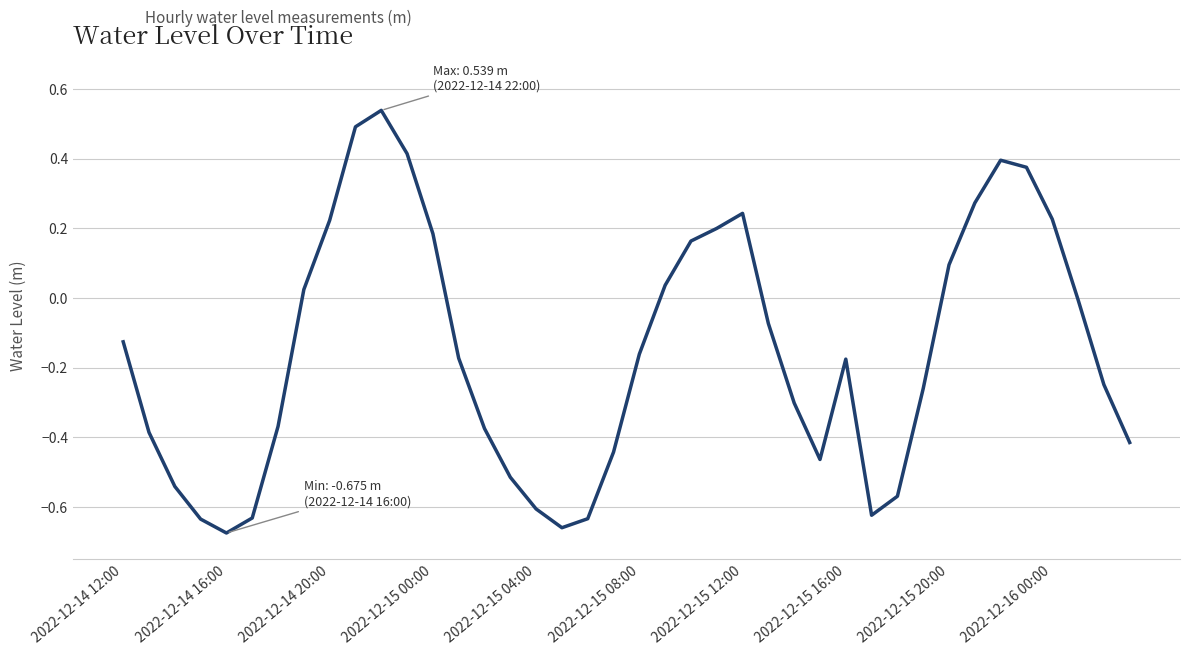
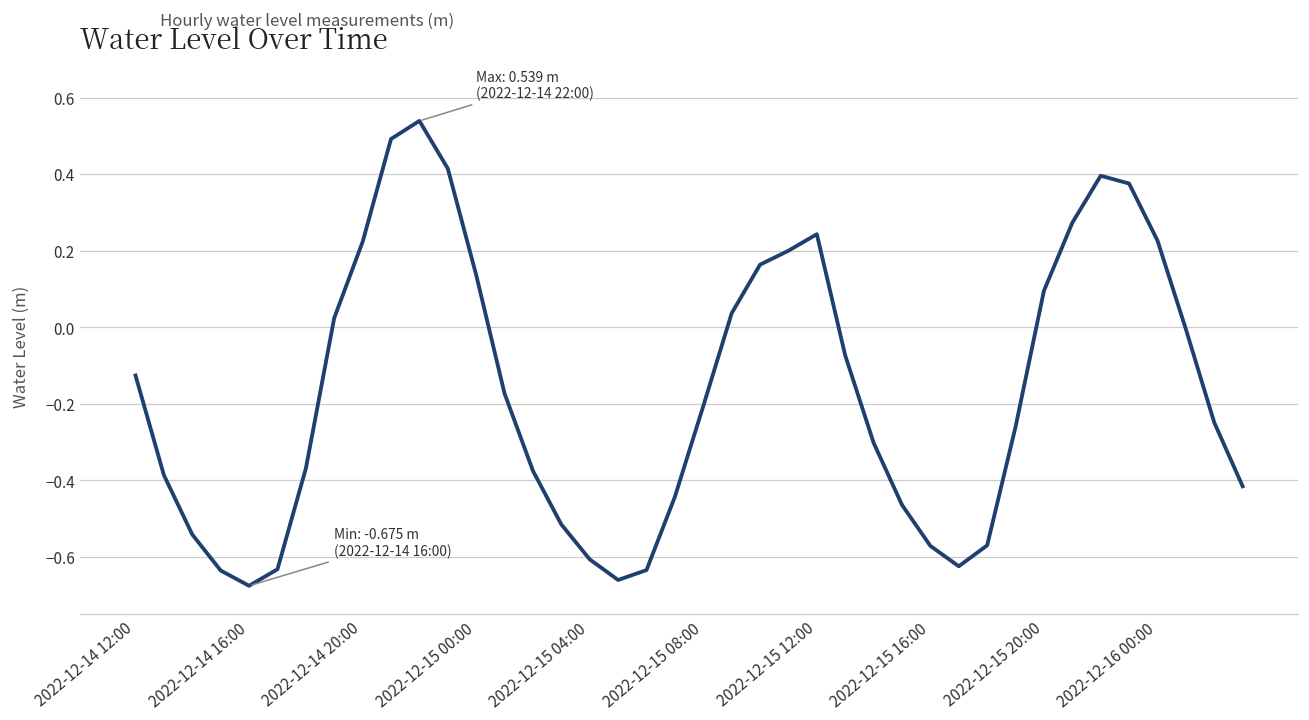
2022-12-15 00:00: 0.18 -> 0.14
2022-12-15 08:00: -0.16 -> -0.21
2022-12-15 16:00: -0.18 -> -0.57
